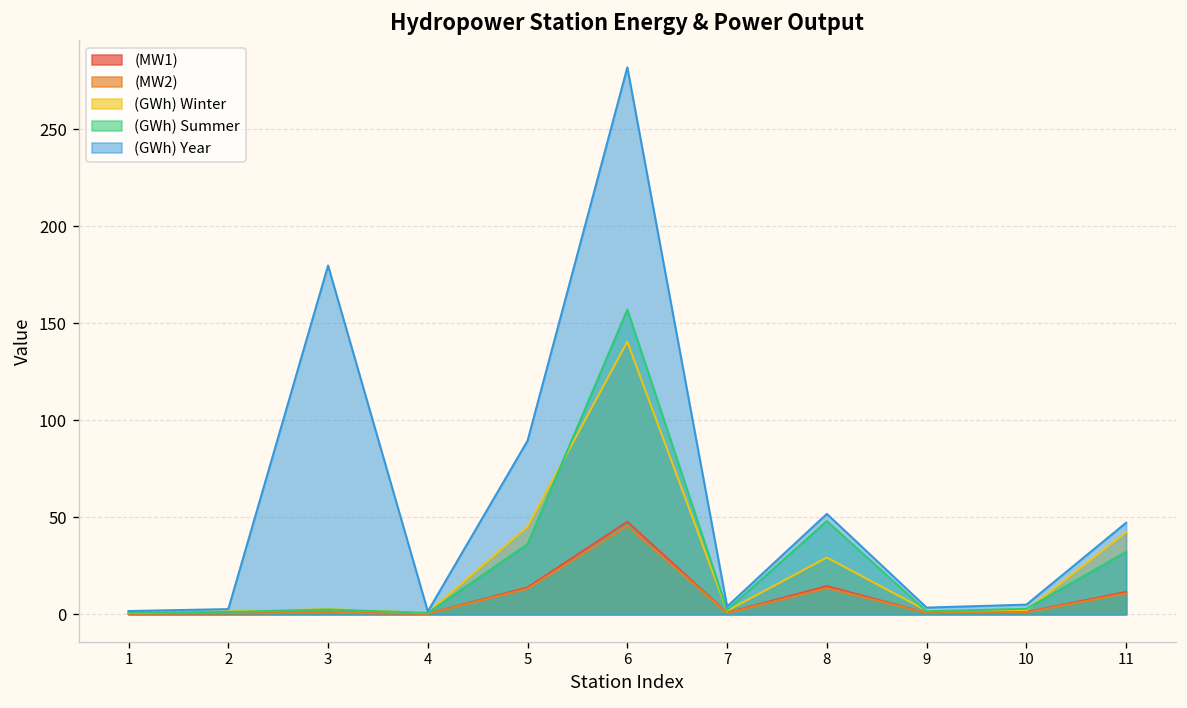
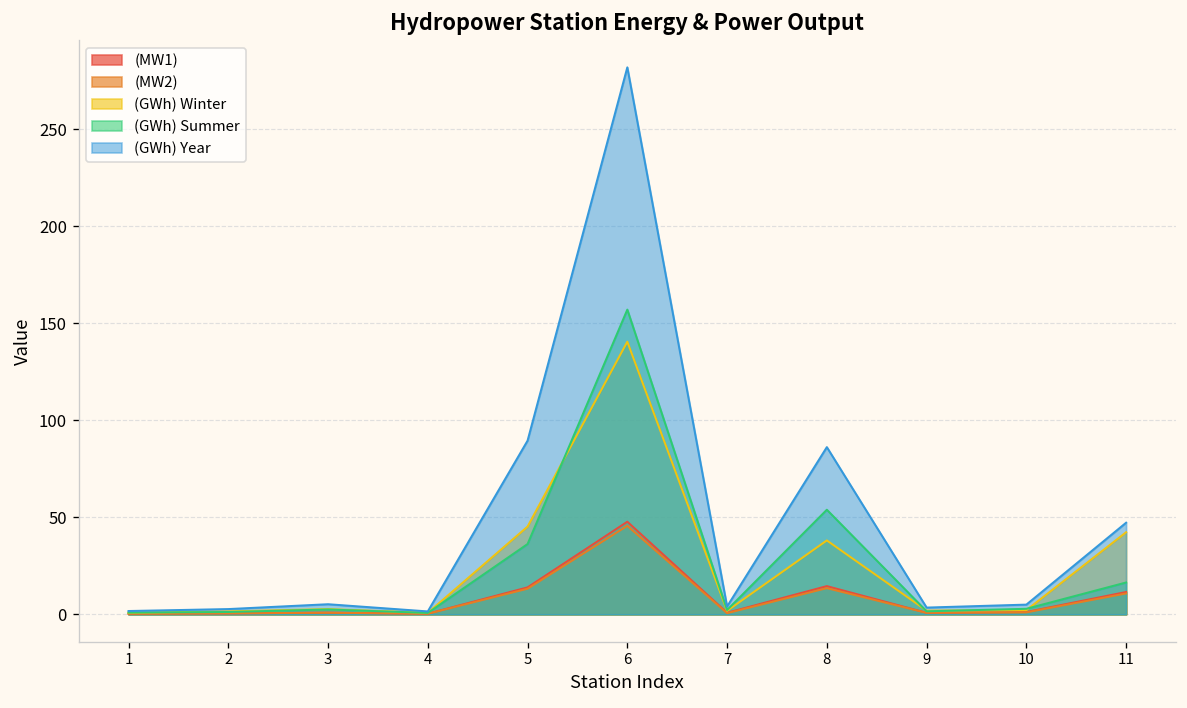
(GWh) Year, 3: 180 -> 5
(GWh) Winter, 8: 29 -> 38
(GWh) Summer, 8: 48 -> 54
(GWh) Year, 8: 52 -> 86
(GWh) Summer, 11: 32 -> 16
